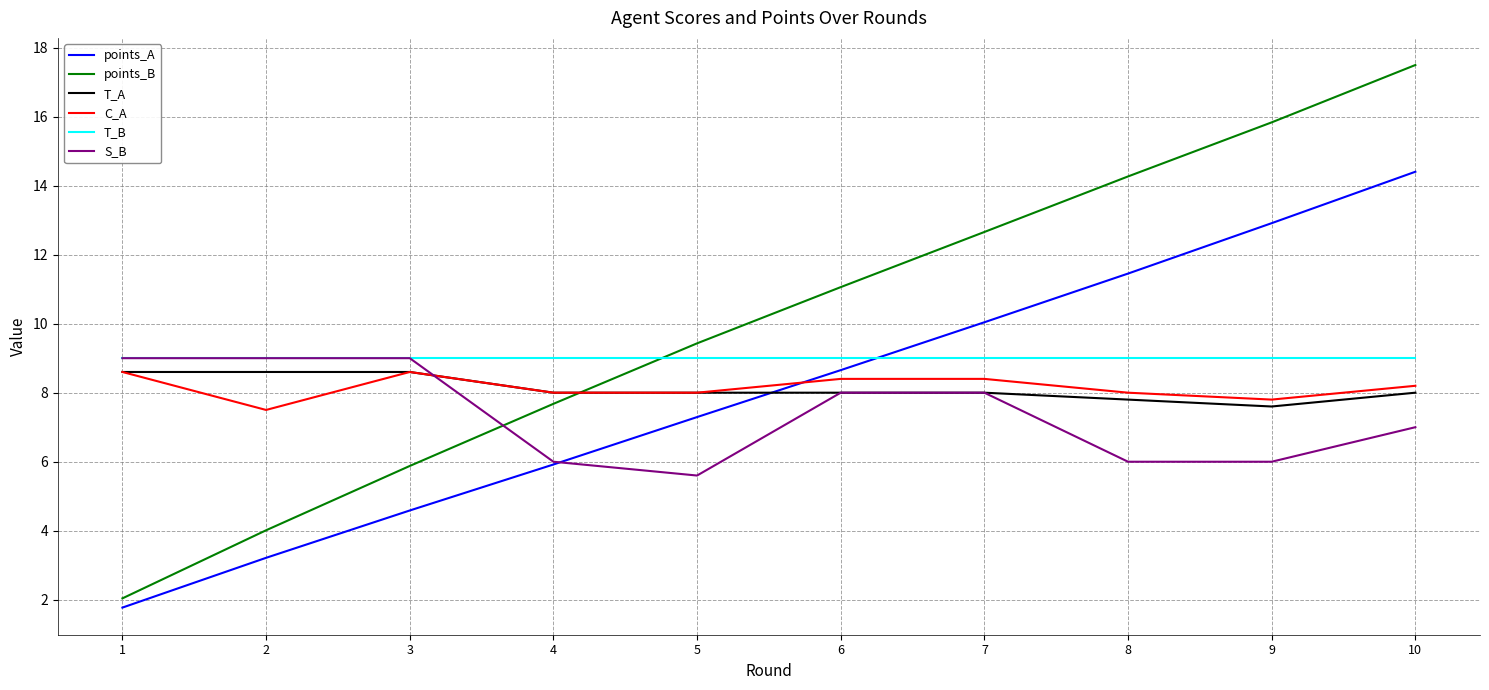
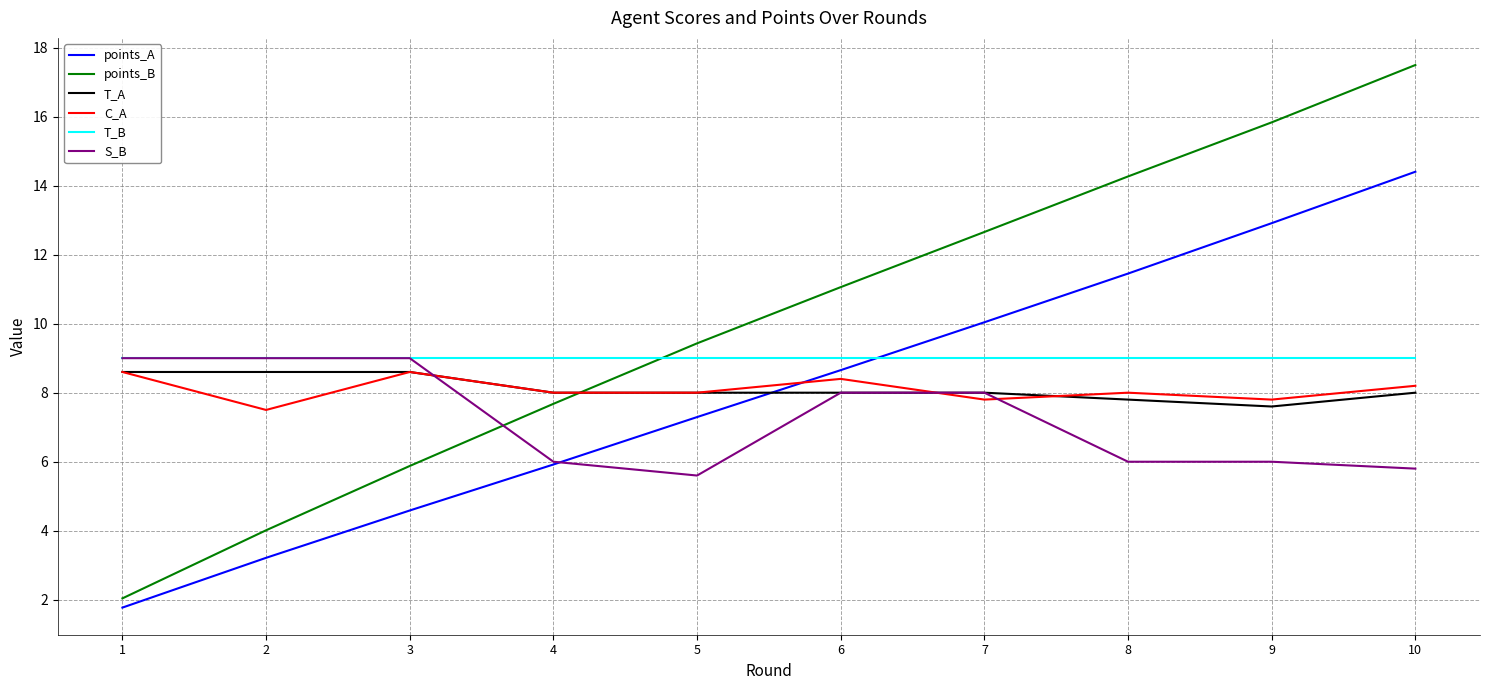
C_A, 7: 8.4 -> 7.8
S_B, 10: 7.0 -> 5.8
